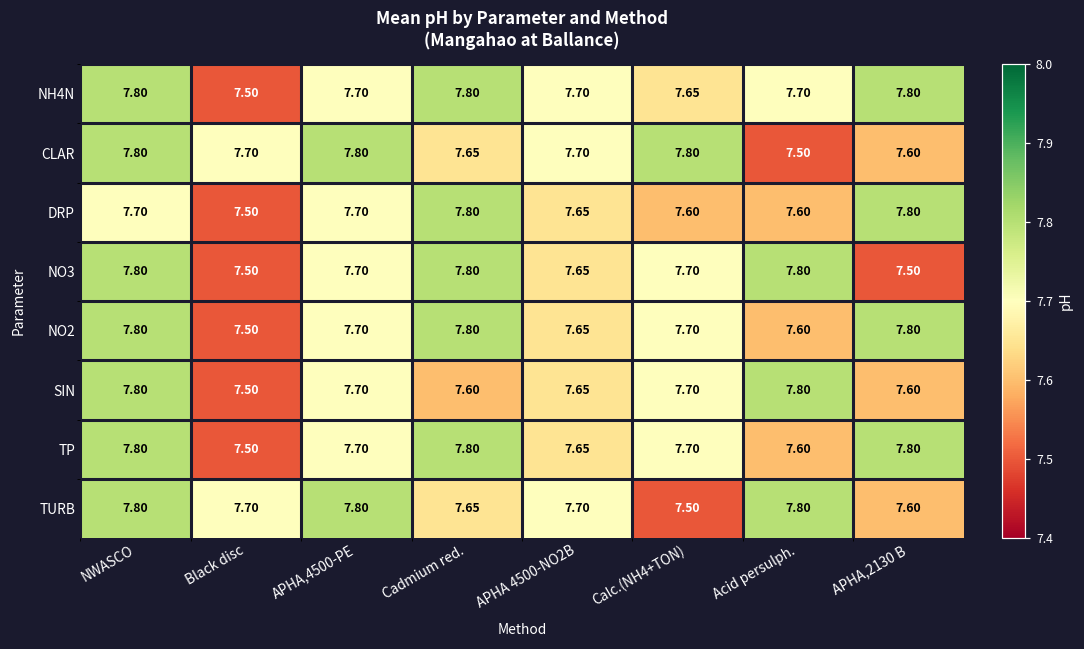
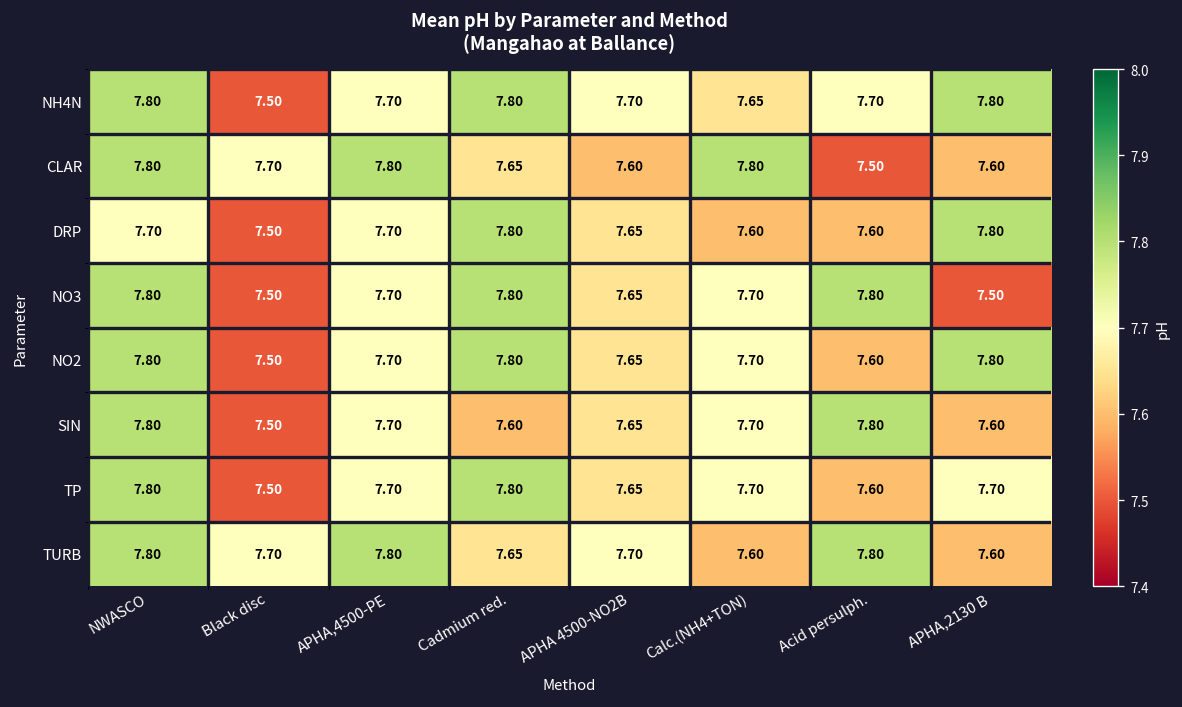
CLAR, APHA 4500-NO2B: 7.70 -> 7.60
TP, APHA,2130 B: 7.80 -> 7.70
TURB, Calc.(NH4+TON): 7.50 -> 7.60
